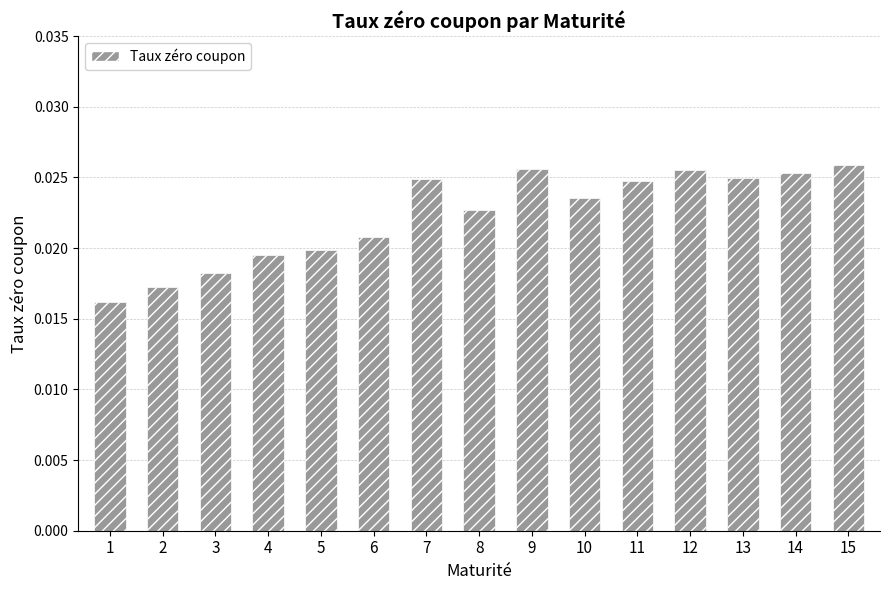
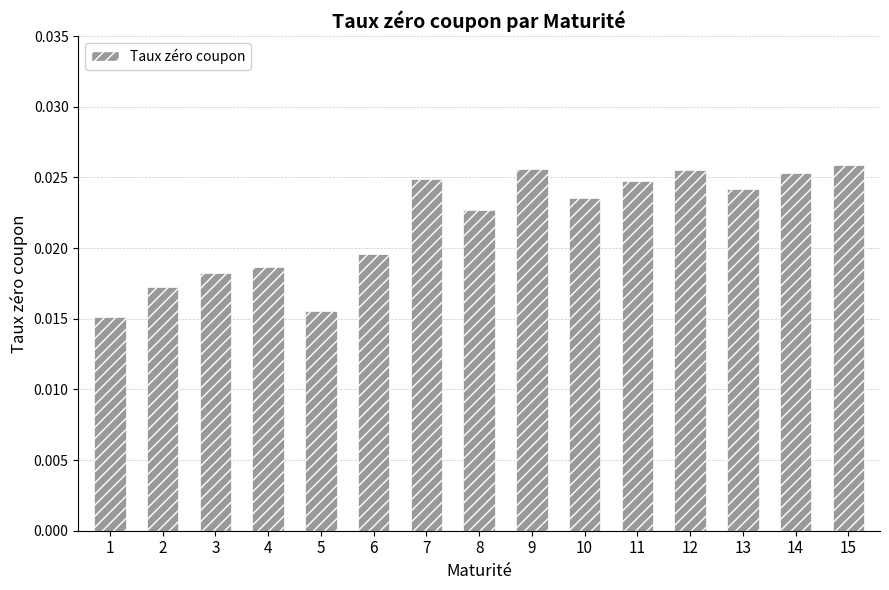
1: 0.0162 -> 0.0151
4: 0.0195 -> 0.0187
5: 0.0199 -> 0.0156
6: 0.0208 -> 0.0196
13: 0.0249 -> 0.0242
